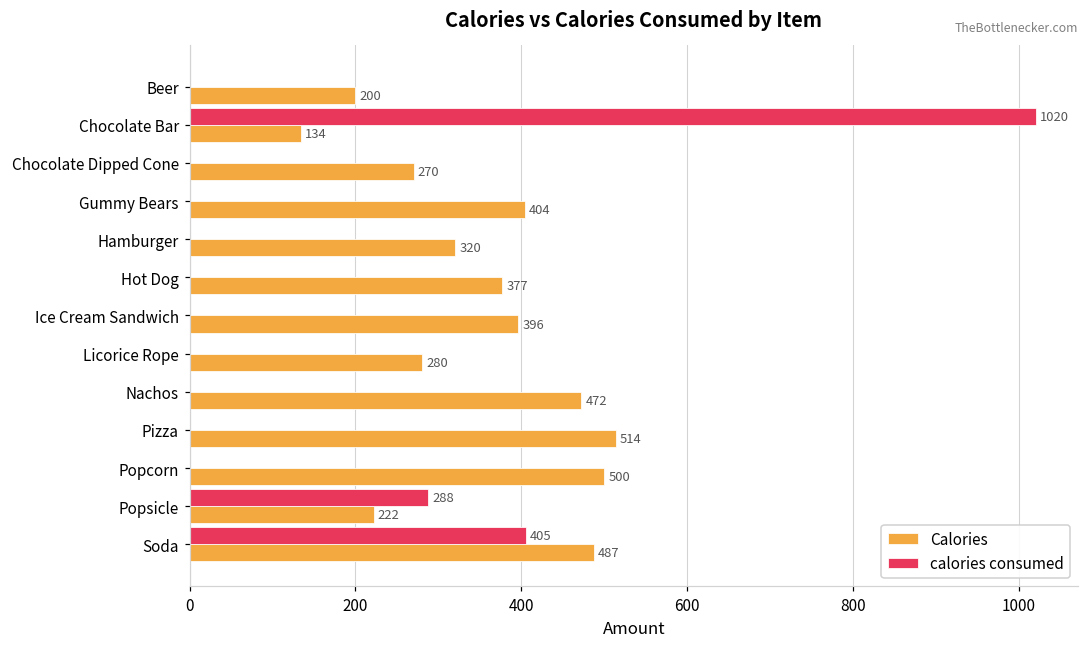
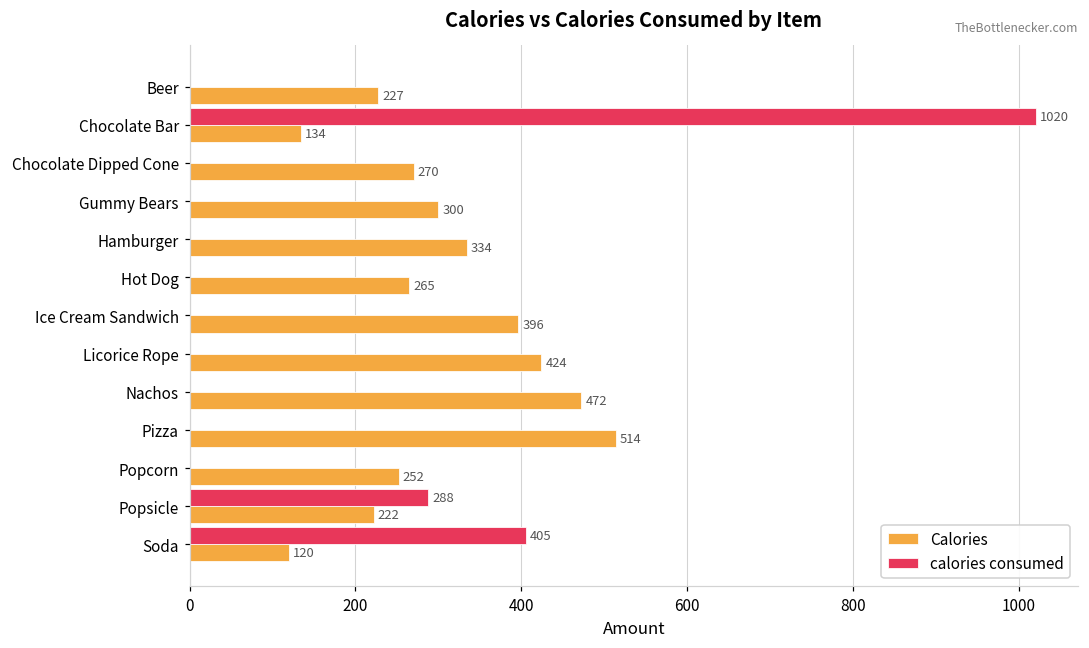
Calories, Beer: 200 -> 227
Calories, Gummy Bears: 404 -> 300
Calories, Hamburger: 320 -> 334
Calories, Hot Dog: 377 -> 265
Calories, Licorice Rope: 280 -> 424
Calories, Popcorn: 500 -> 252
Calories, Soda: 487 -> 120
